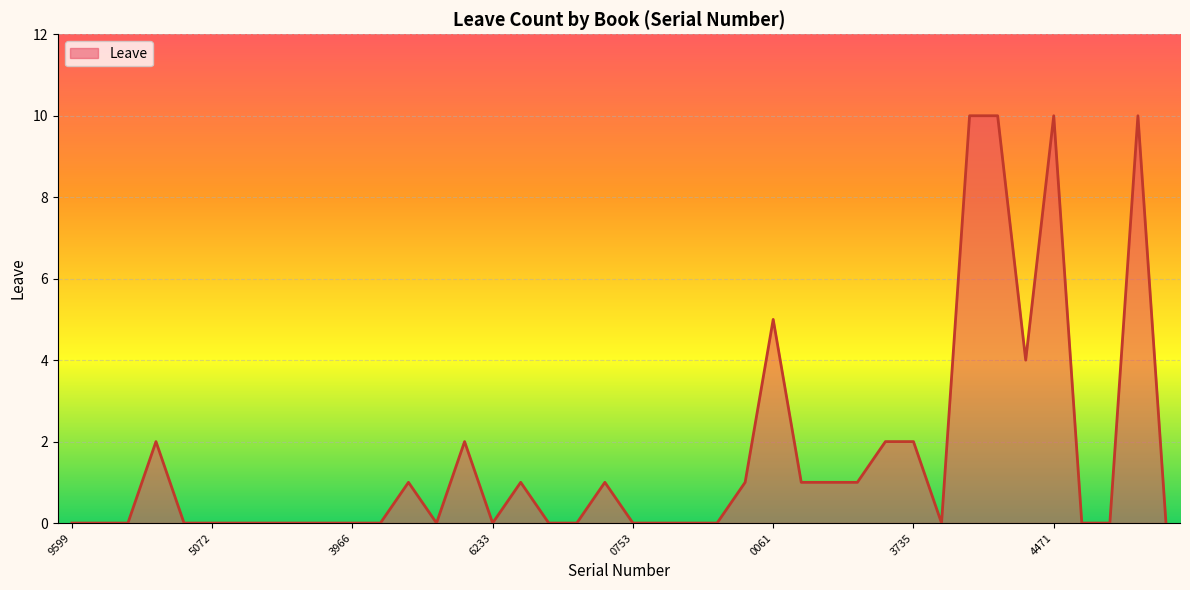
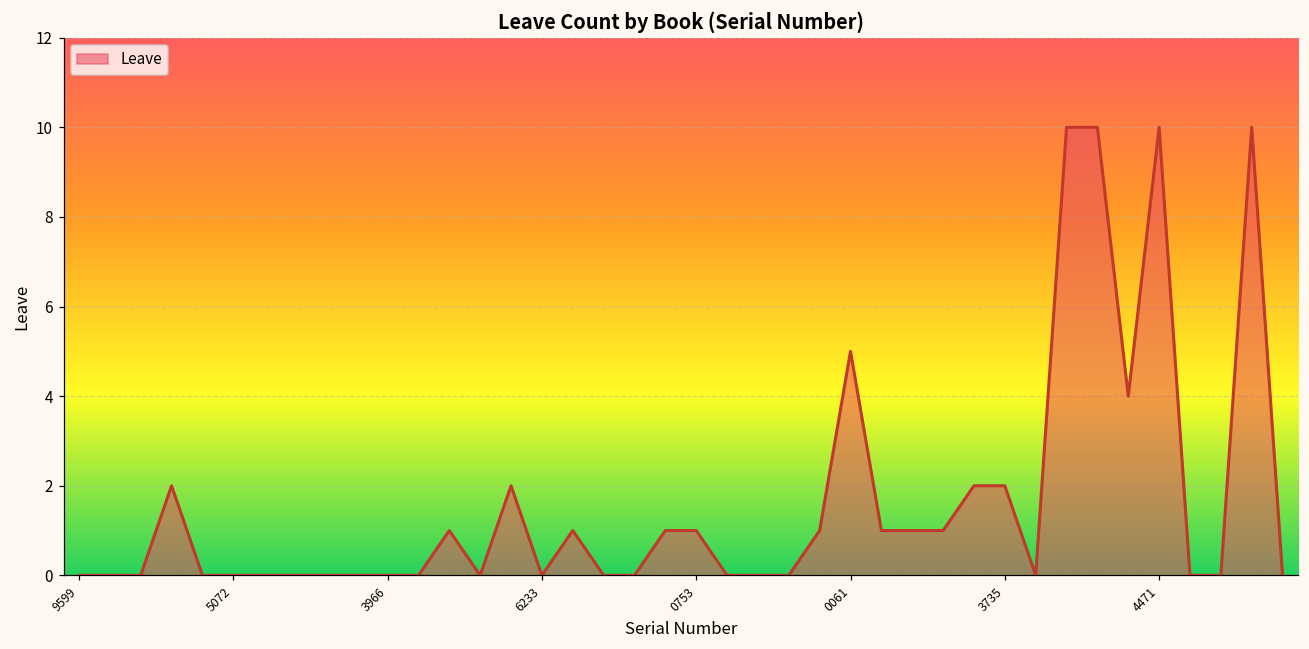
0753: 0 -> 1
